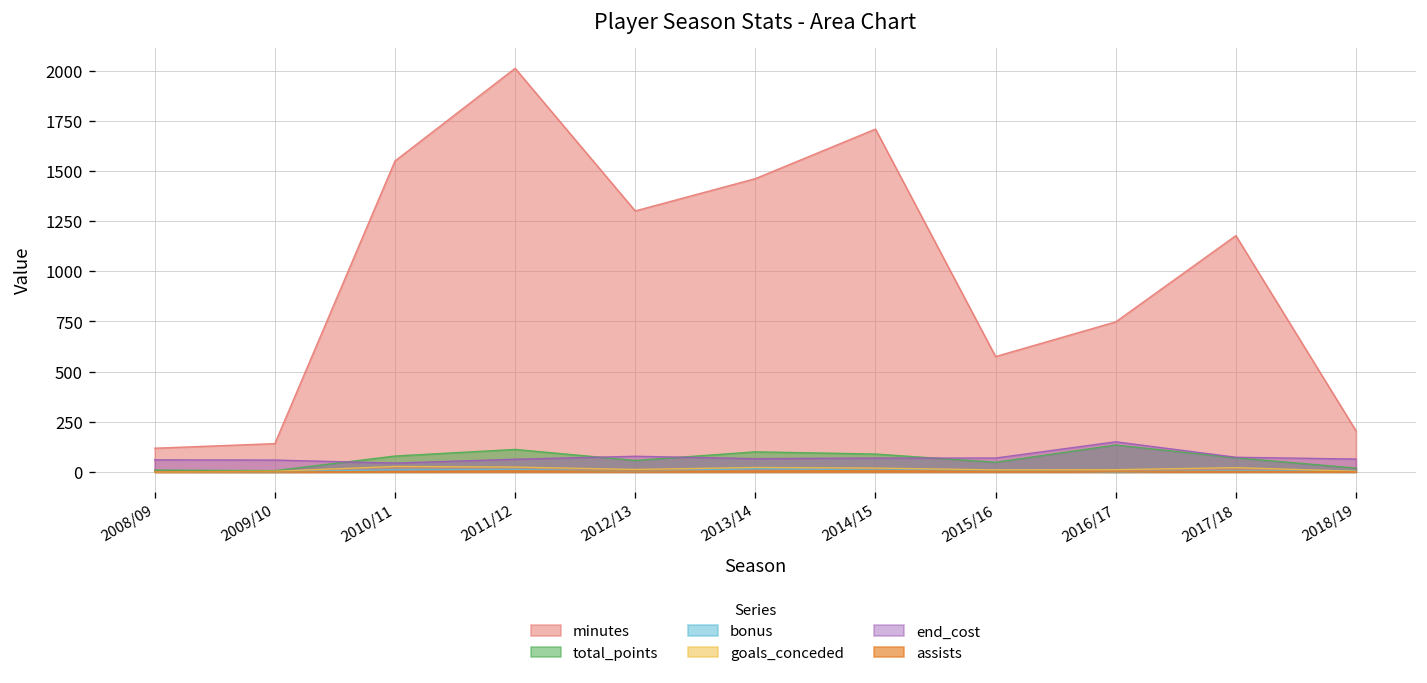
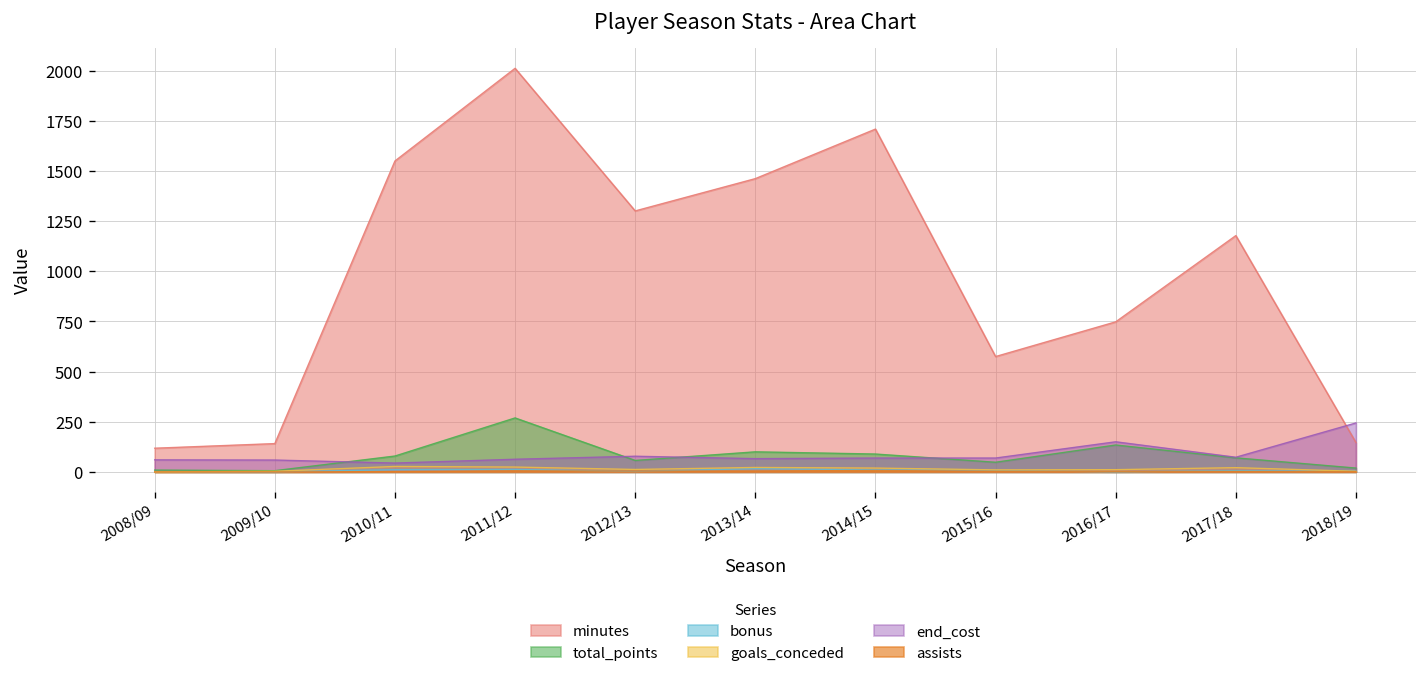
total_points, 2011/12: 110 -> 270
minutes, 2018/19: 210 -> 150
end_cost, 2018/19: 60 -> 240
